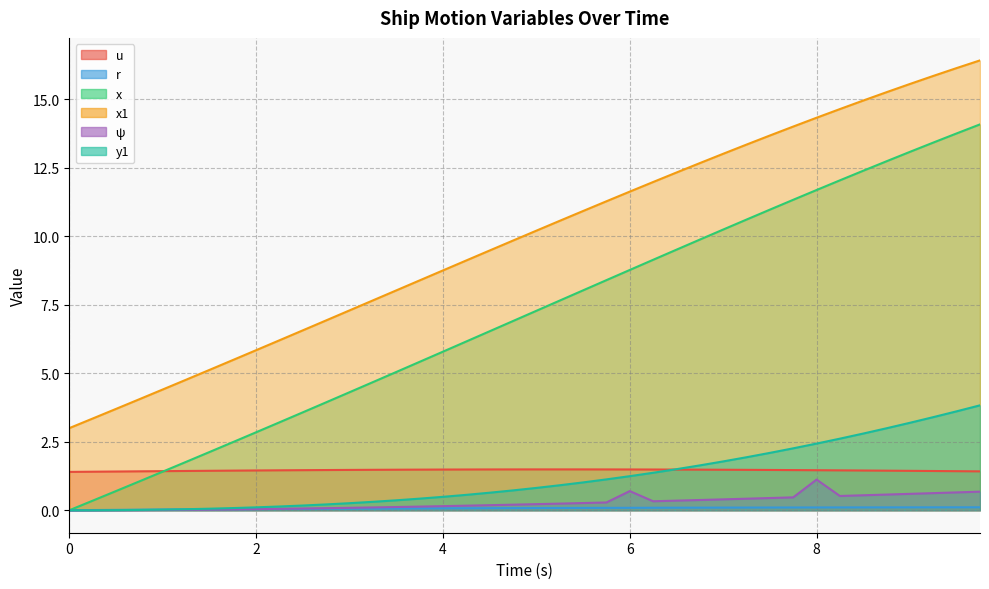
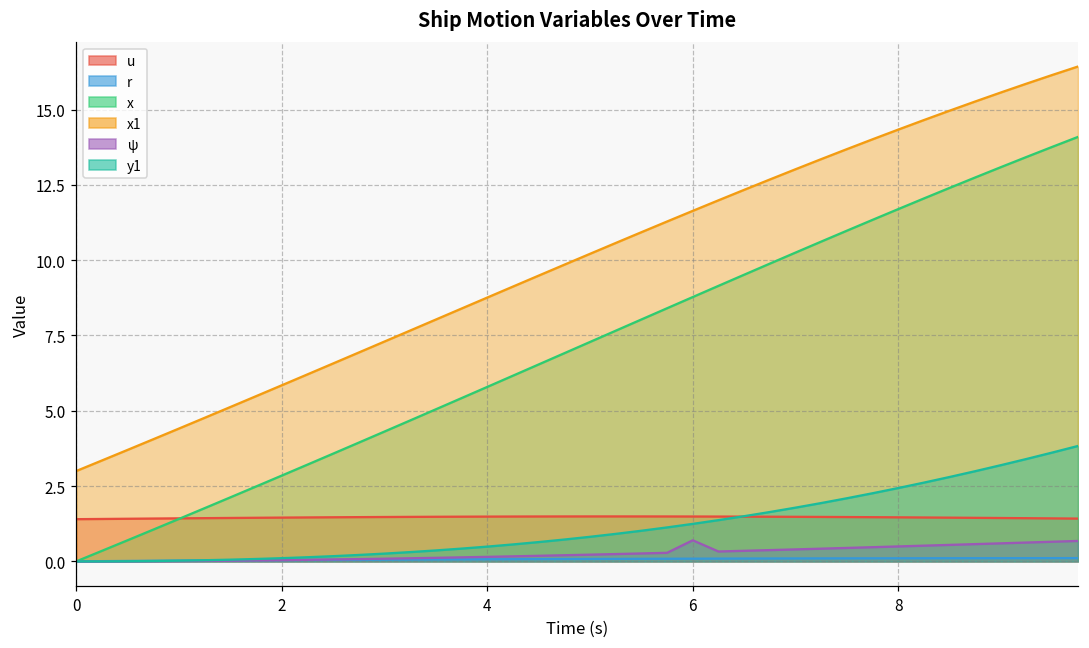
ψ, 8: 1.1 -> 0.5
